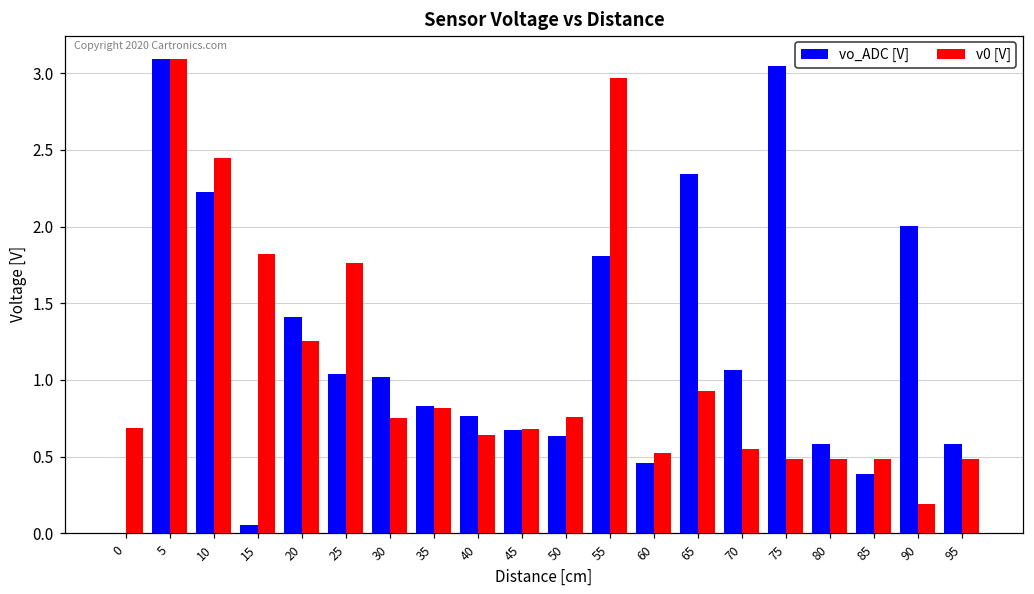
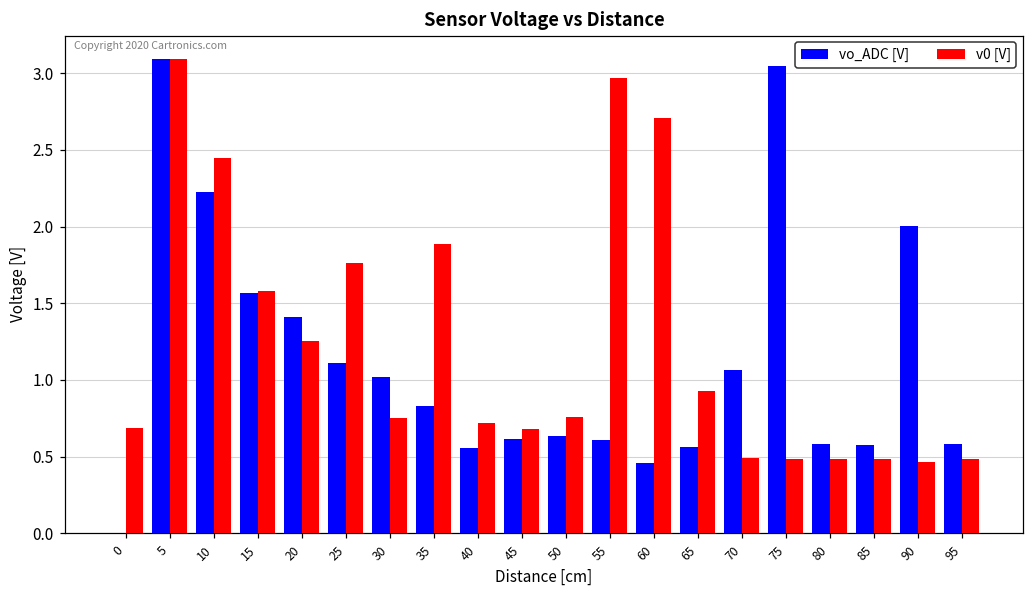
vo_ADC [V], 15: 0.05 -> 1.57
v0 [V], 15: 1.82 -> 1.58
vo_ADC [V], 25: 1.04 -> 1.11
v0 [V], 35: 0.82 -> 1.89
vo_ADC [V], 40: 0.77 -> 0.55
v0 [V], 40: 0.64 -> 0.72
vo_ADC [V], 45: 0.67 -> 0.61
vo_ADC [V], 55: 1.81 -> 0.61
v0 [V], 60: 0.52 -> 2.71
vo_ADC [V], 65: 2.34 -> 0.56
v0 [V], 70: 0.55 -> 0.49
vo_ADC [V], 85: 0.39 -> 0.57
v0 [V], 90: 0.19 -> 0.47
